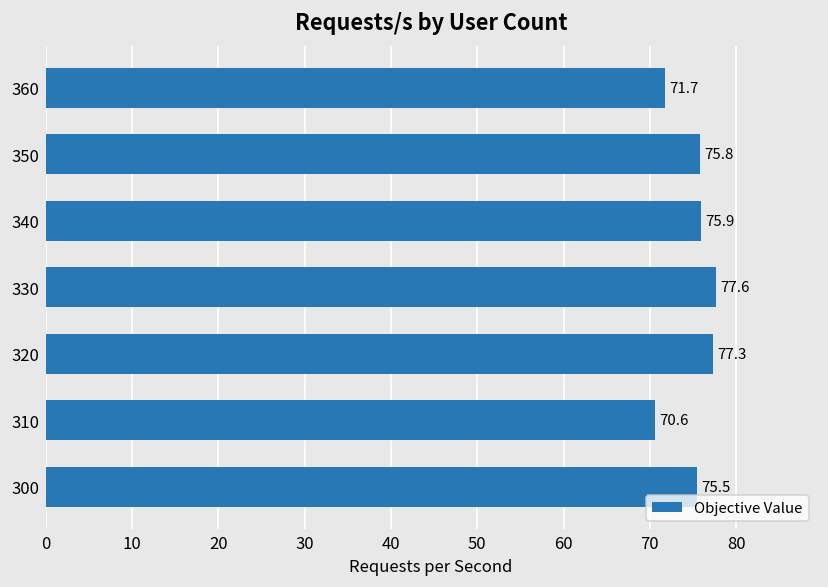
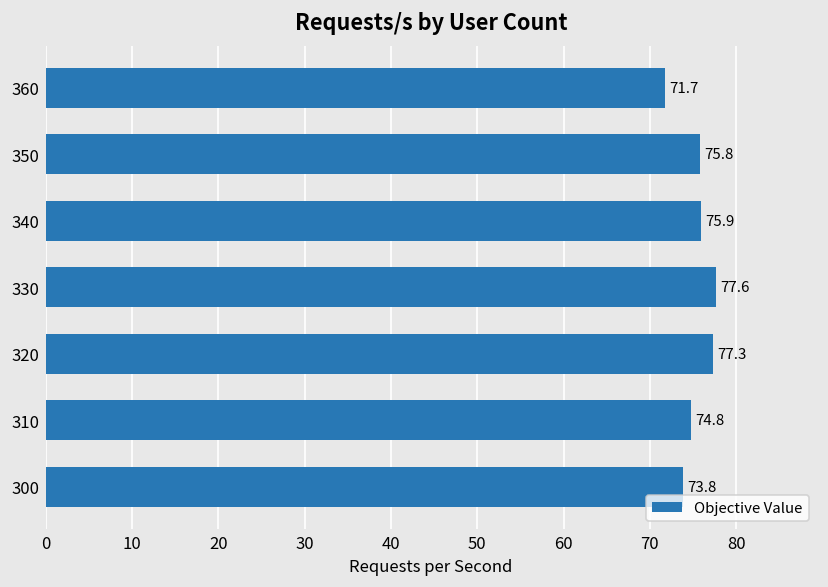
310: 70.6 -> 74.8
300: 75.5 -> 73.8
